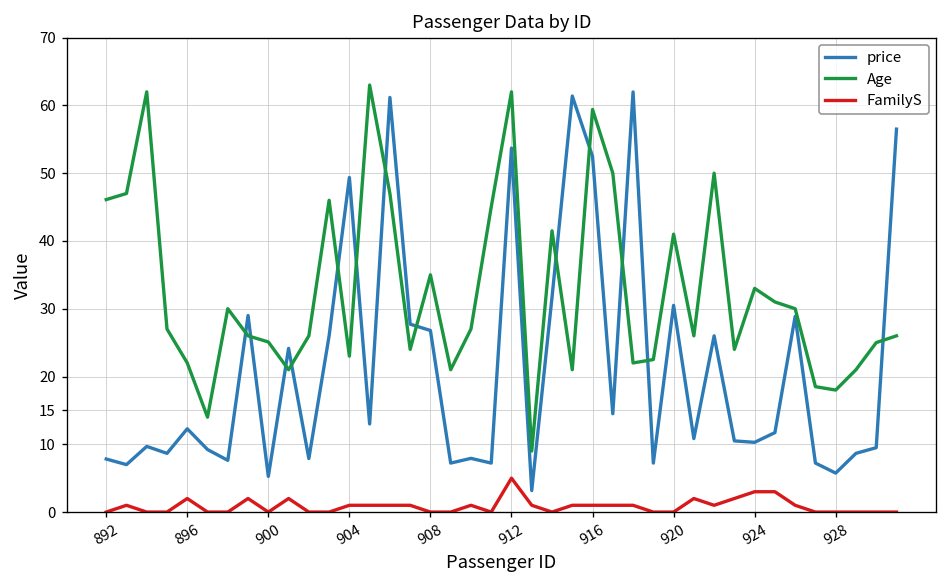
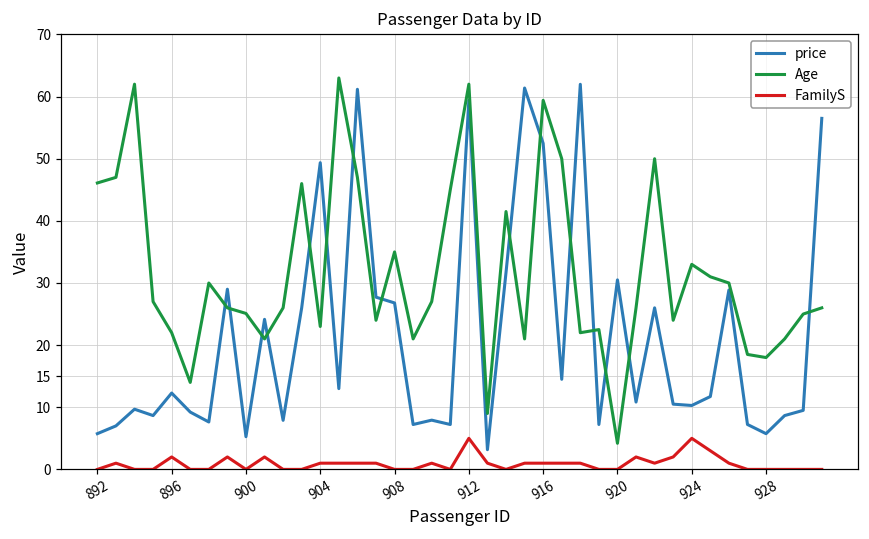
price, 892: 8 -> 6
price, 912: 54 -> 59
Age, 920: 41 -> 4
FamilyS, 924: 3 -> 5
